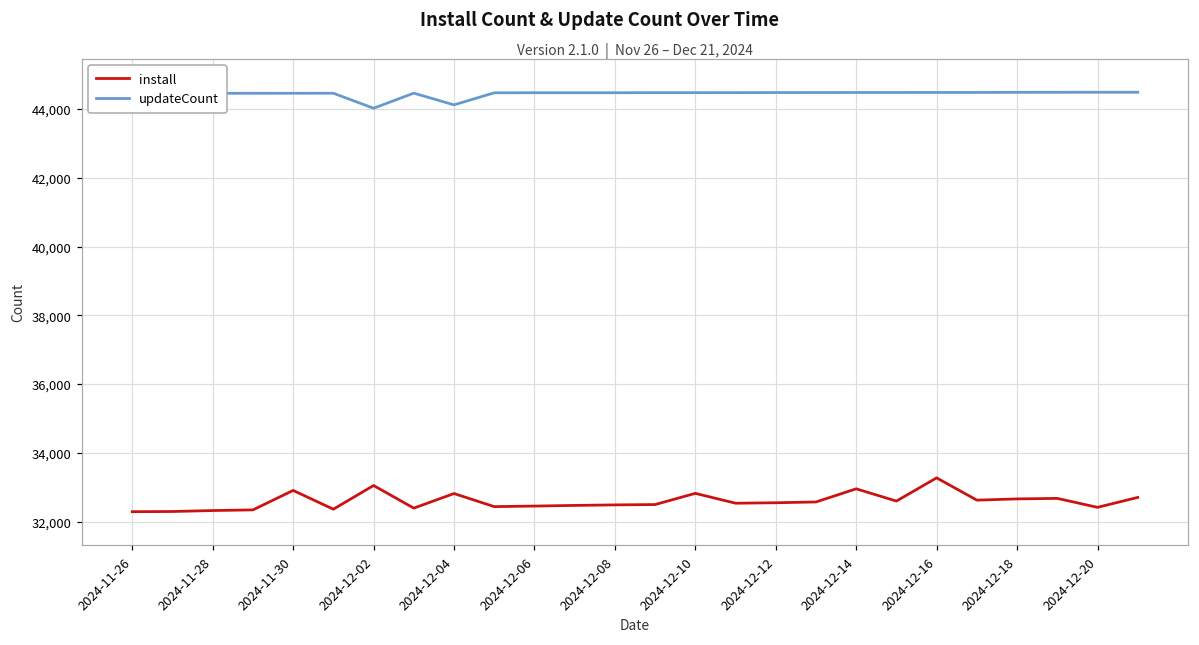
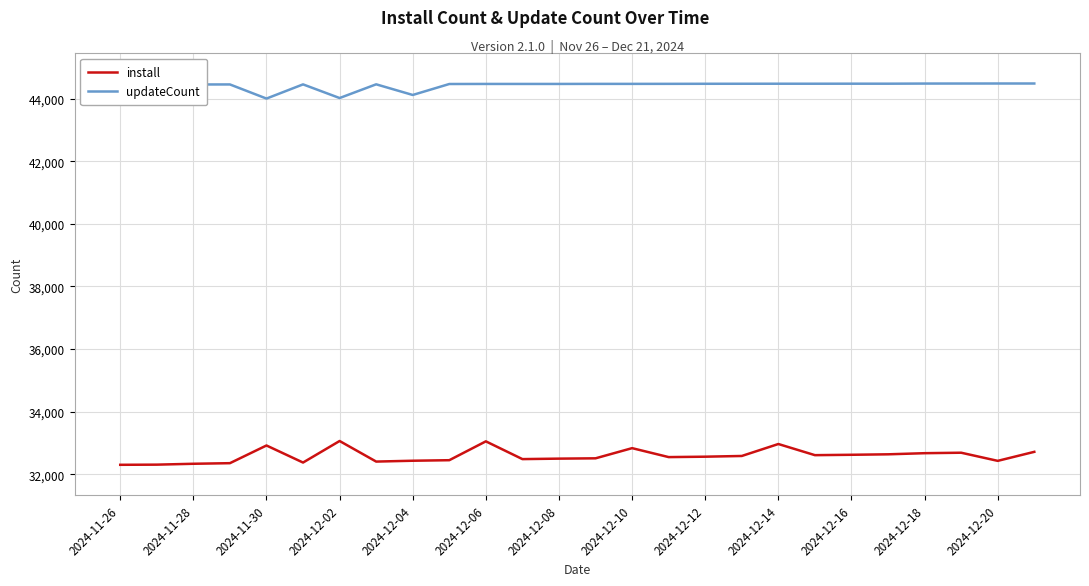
updateCount, 2024-11-30: 44,500 -> 44,000
install, 2024-12-04: 32,800 -> 32,400
install, 2024-12-06: 32,500 -> 33,100
install, 2024-12-16: 33,300 -> 32,600
